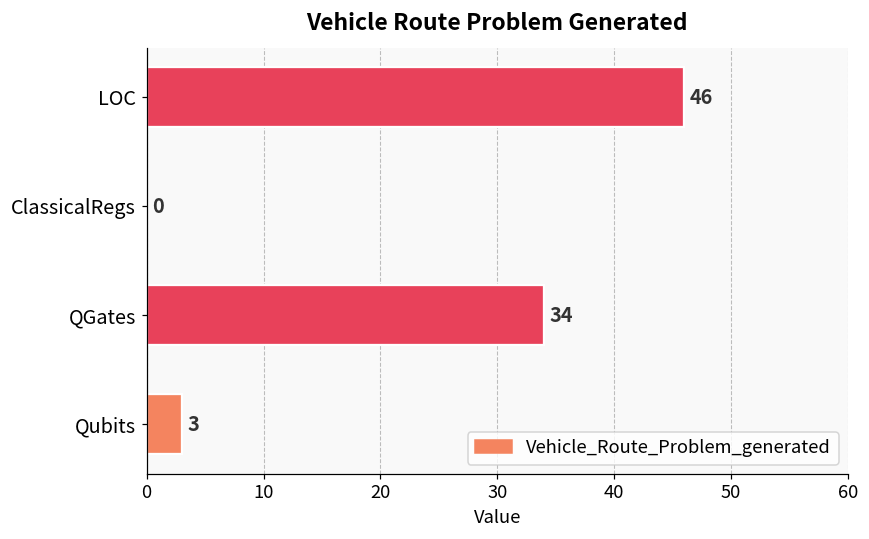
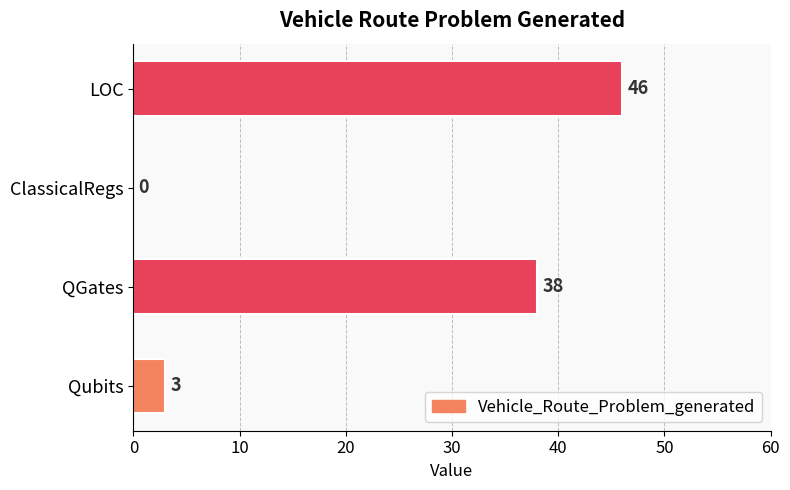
QGates: 34 -> 38
